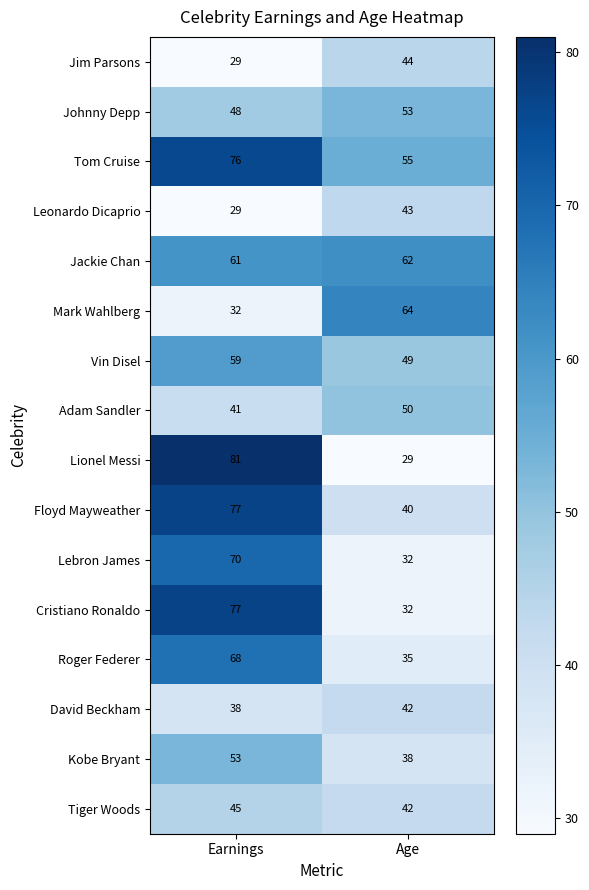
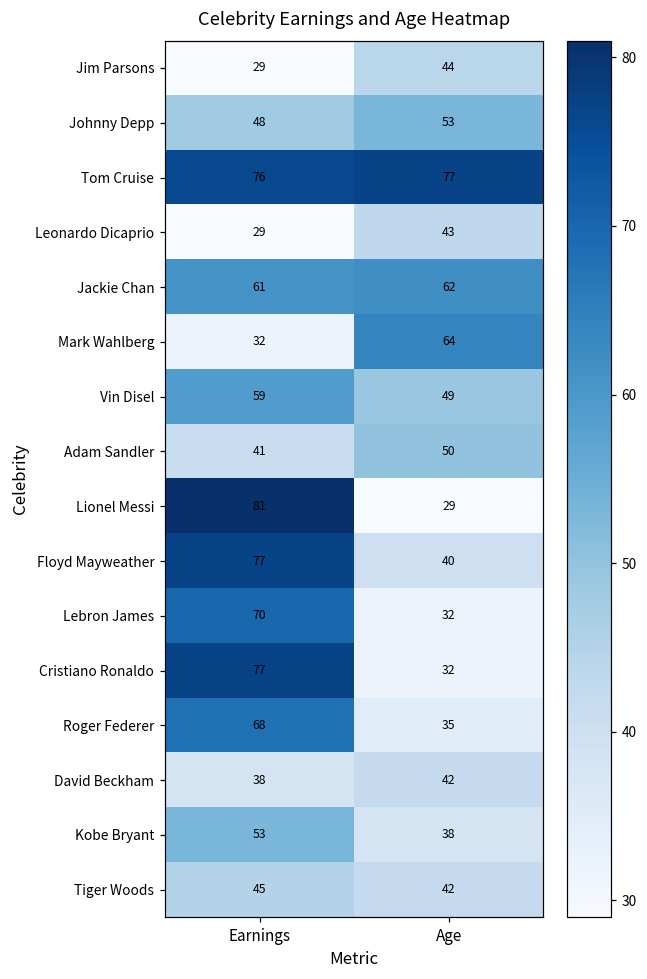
Tom Cruise, Age: 55 -> 77
